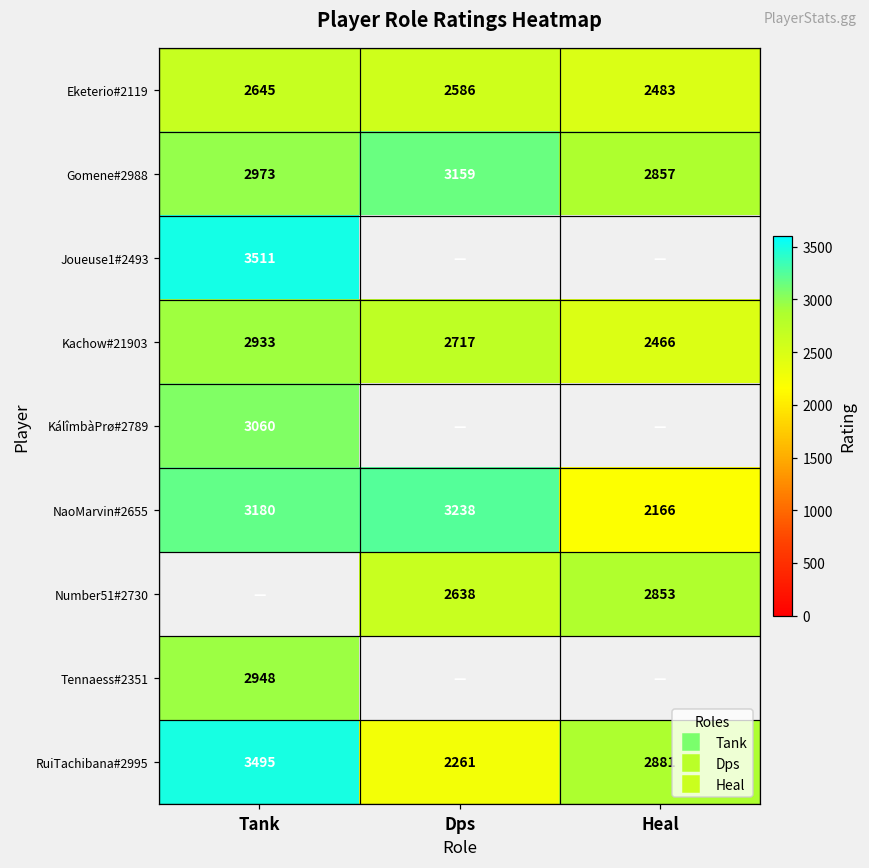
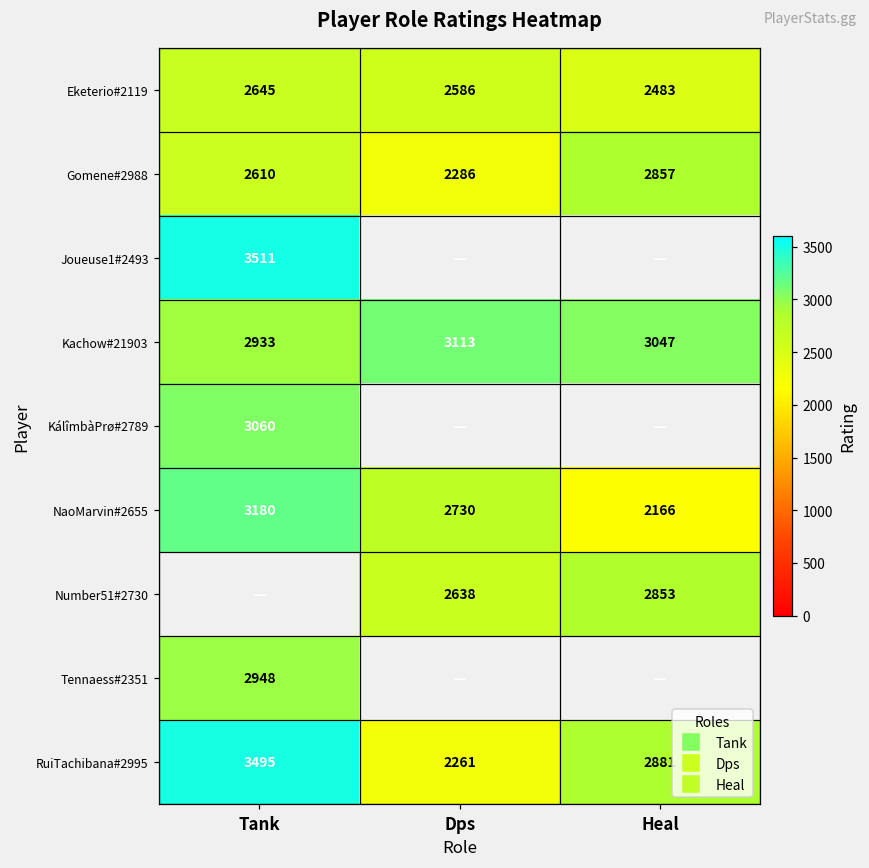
Gomene#2988, Tank: 2973 -> 2610
Gomene#2988, Dps: 3159 -> 2286
Kachow#21903, Dps: 2717 -> 3113
Kachow#21903, Heal: 2466 -> 3047
NaoMarvin#2655, Dps: 3238 -> 2730
